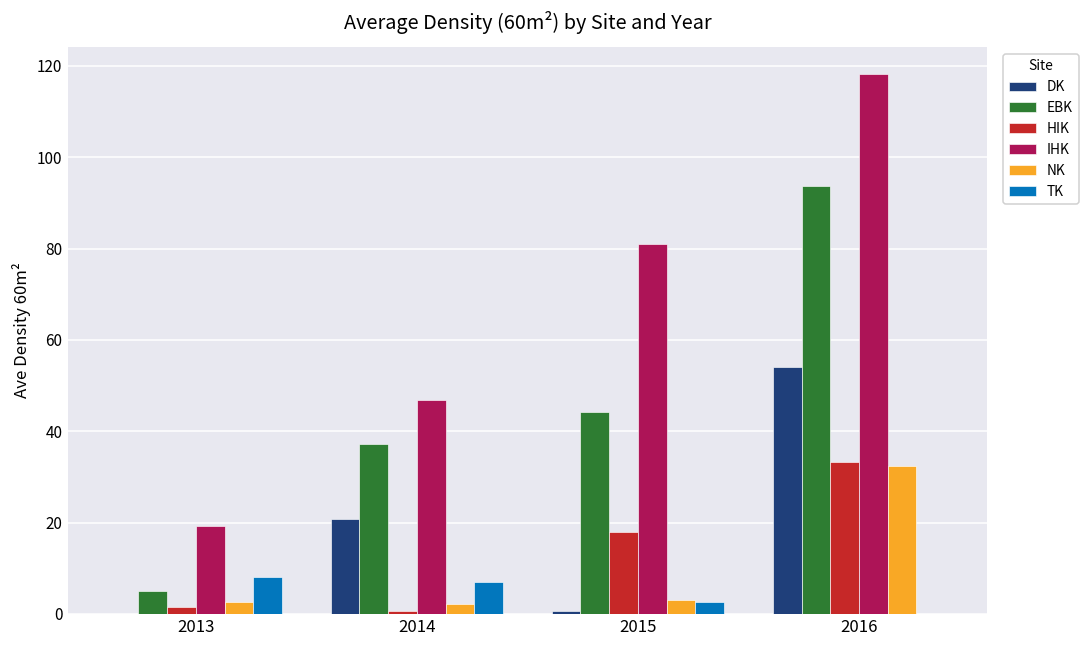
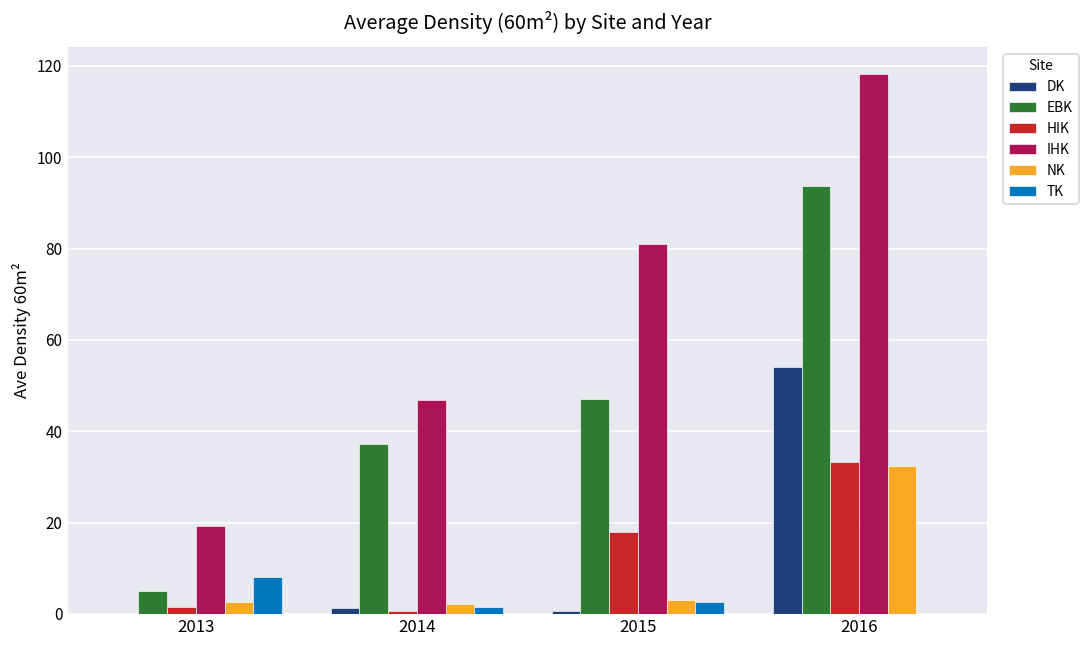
DK, 2014: 21 -> 1
TK, 2014: 7 -> 2
EBK, 2015: 44 -> 47
